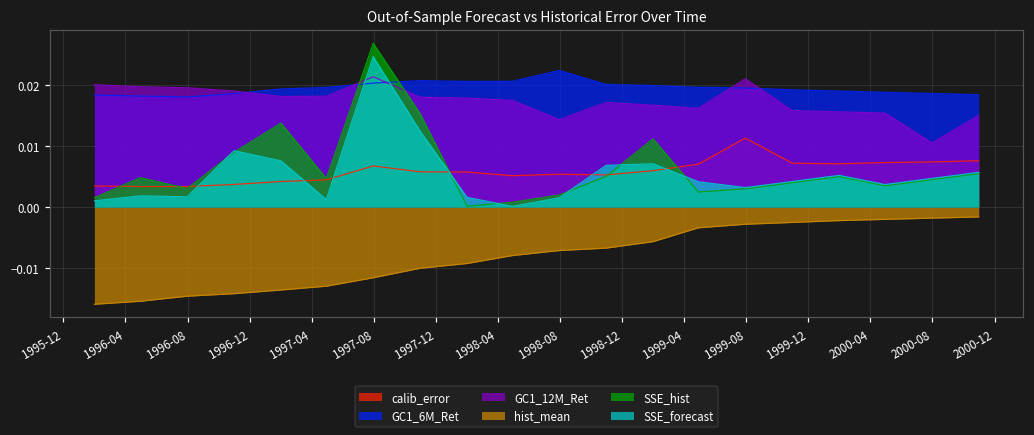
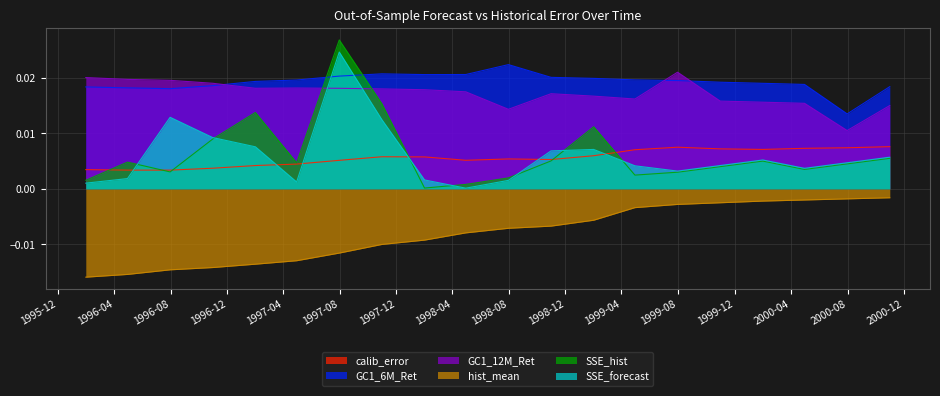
SSE_forecast, 1996-08: 0.002 -> 0.013
calib_error, 1997-08: 0.007 -> 0.005
GC1_12M_Ret, 1997-08: 0.021 -> 0.018
calib_error, 1999-08: 0.011 -> 0.008
GC1_6M_Ret, 2000-08: 0.019 -> 0.014
